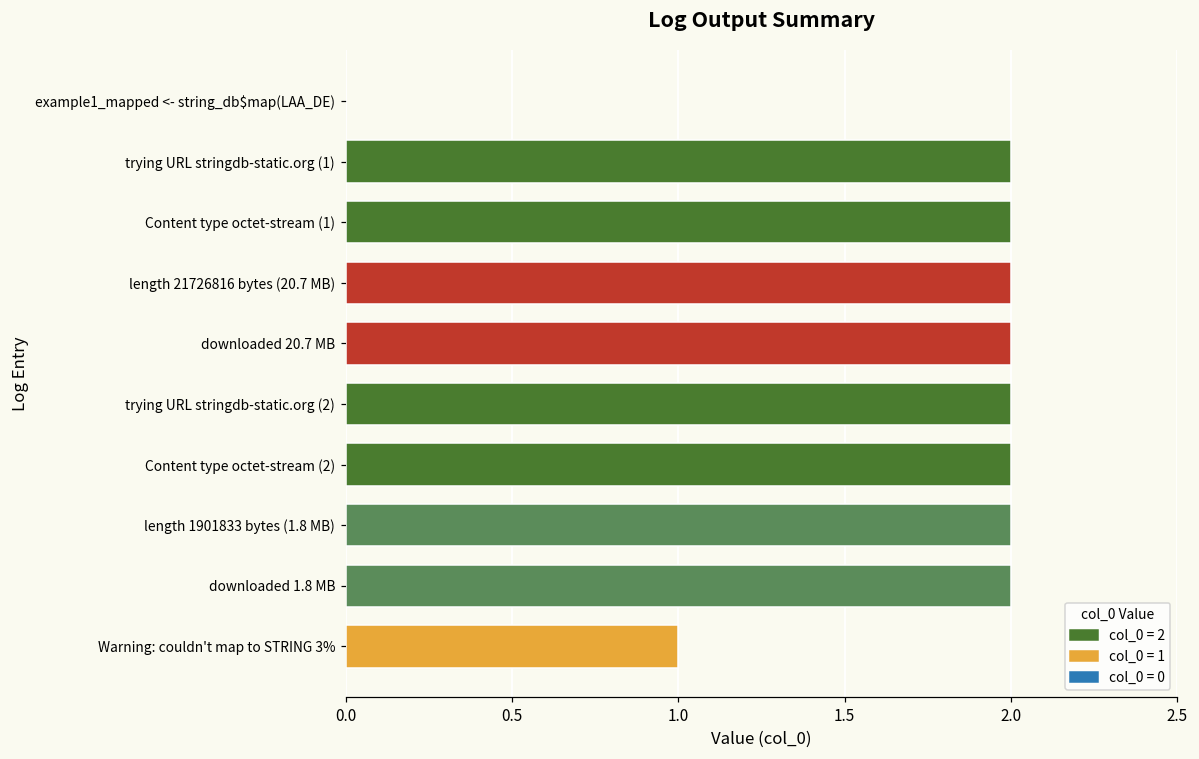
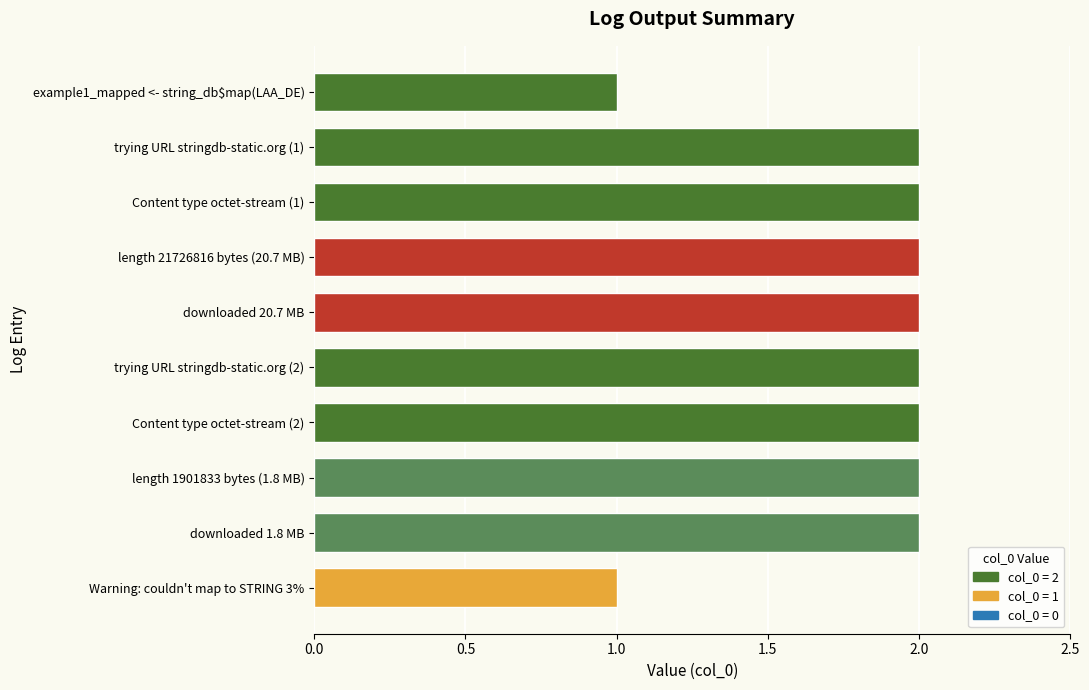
example1_mapped <- string_db$map(LAA_DE): 0 -> 1
